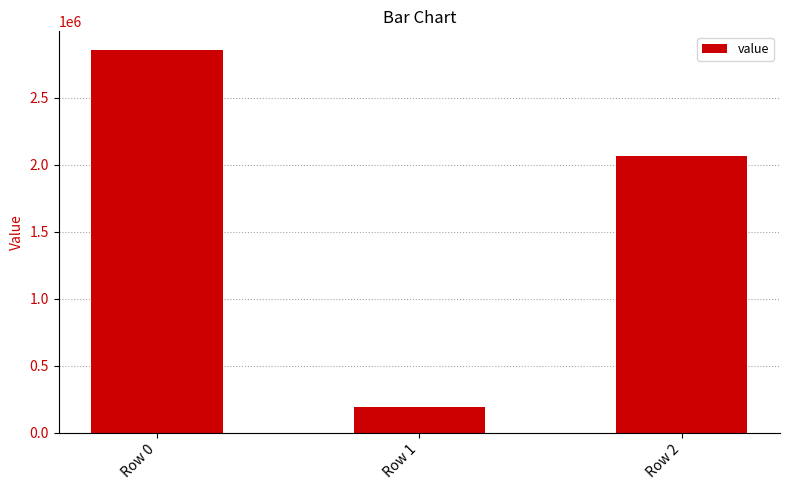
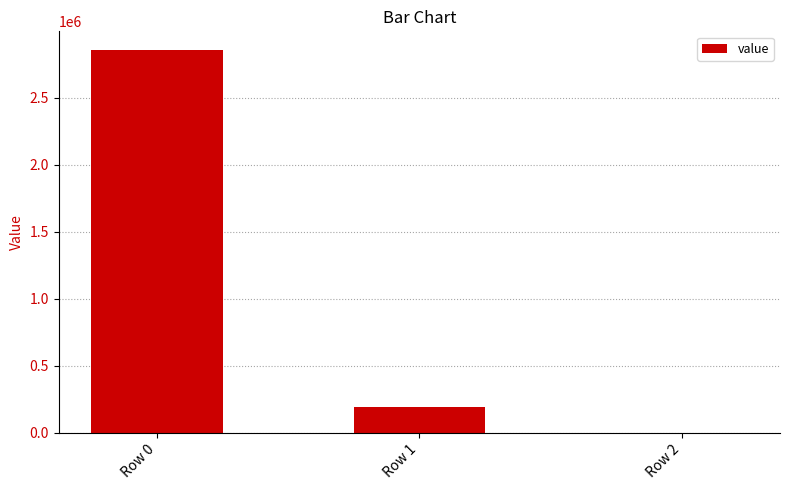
Row 2: 2060000 -> 0
